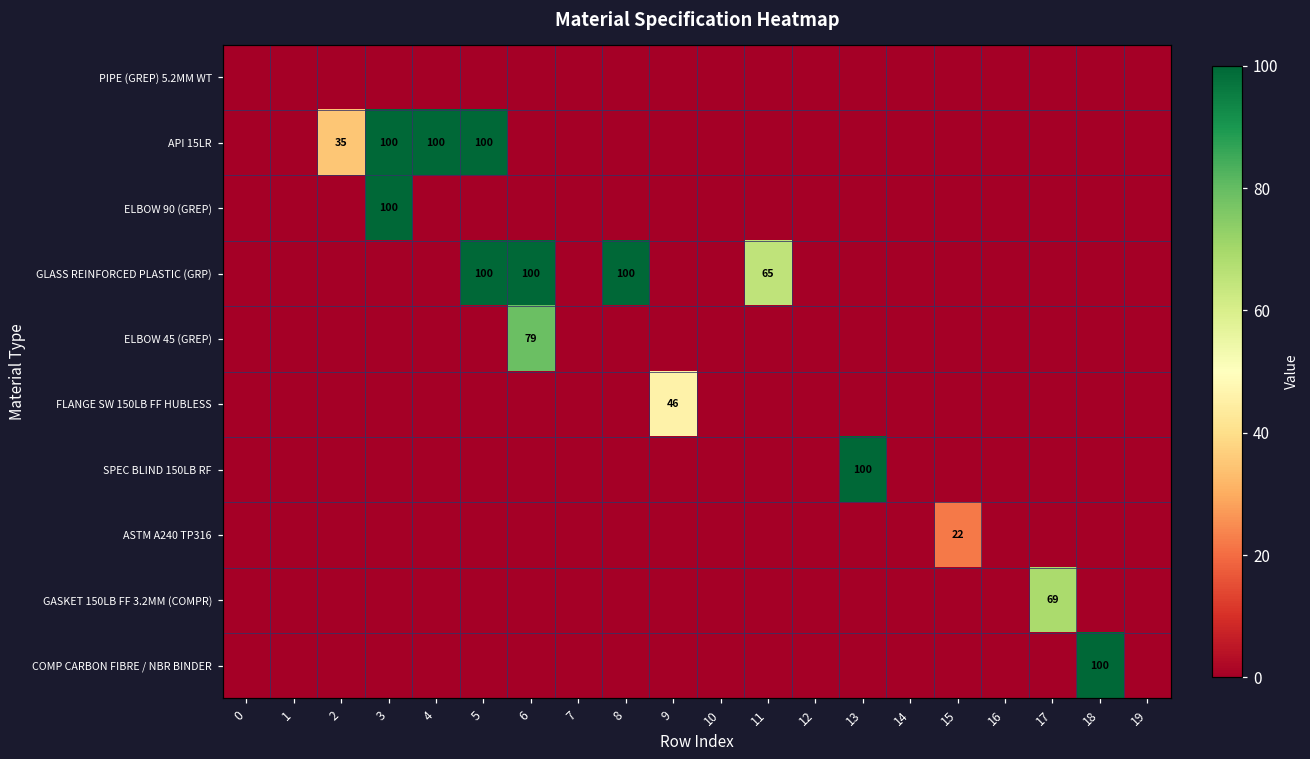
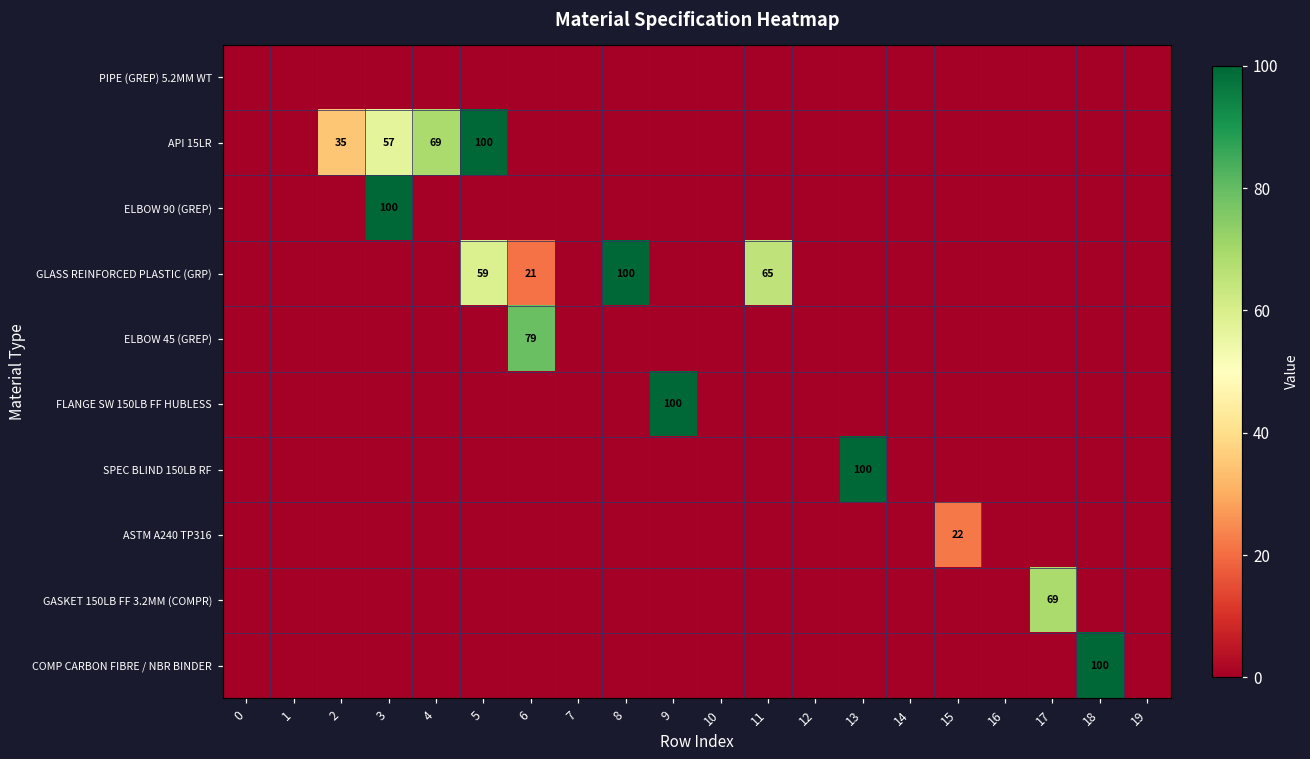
API 15LR, 3: 100 -> 57
API 15LR, 4: 100 -> 69
GLASS REINFORCED PLASTIC (GRP), 5: 100 -> 59
GLASS REINFORCED PLASTIC (GRP), 6: 100 -> 21
FLANGE SW 150LB FF HUBLESS, 9: 46 -> 100
